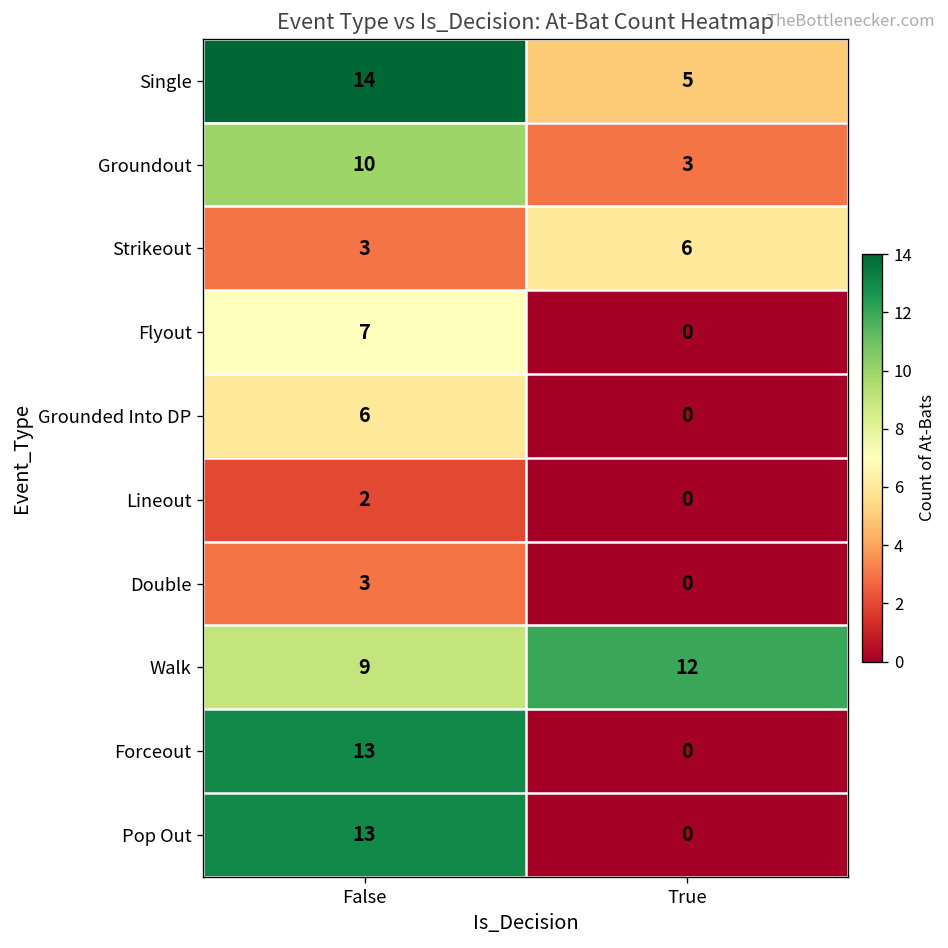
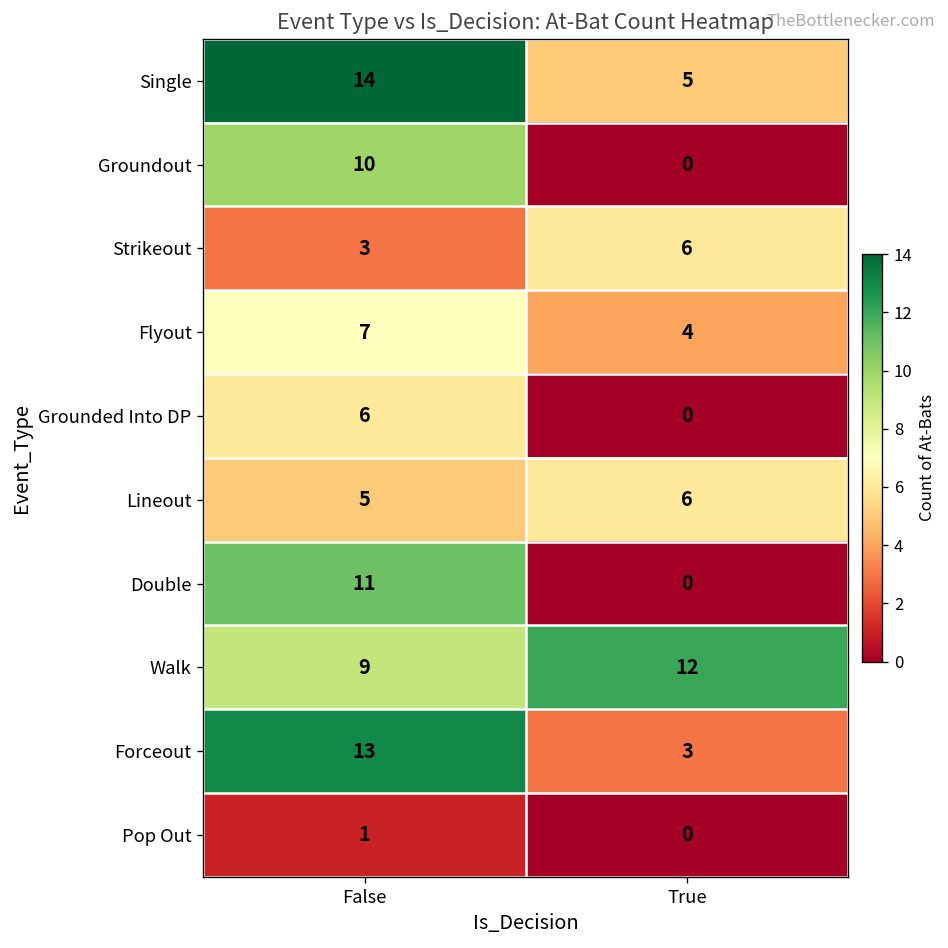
Groundout, True: 3 -> 0
Flyout, True: 0 -> 4
Lineout, False: 2 -> 5
Lineout, True: 0 -> 6
Double, False: 3 -> 11
Forceout, True: 0 -> 3
Pop Out, False: 13 -> 1
